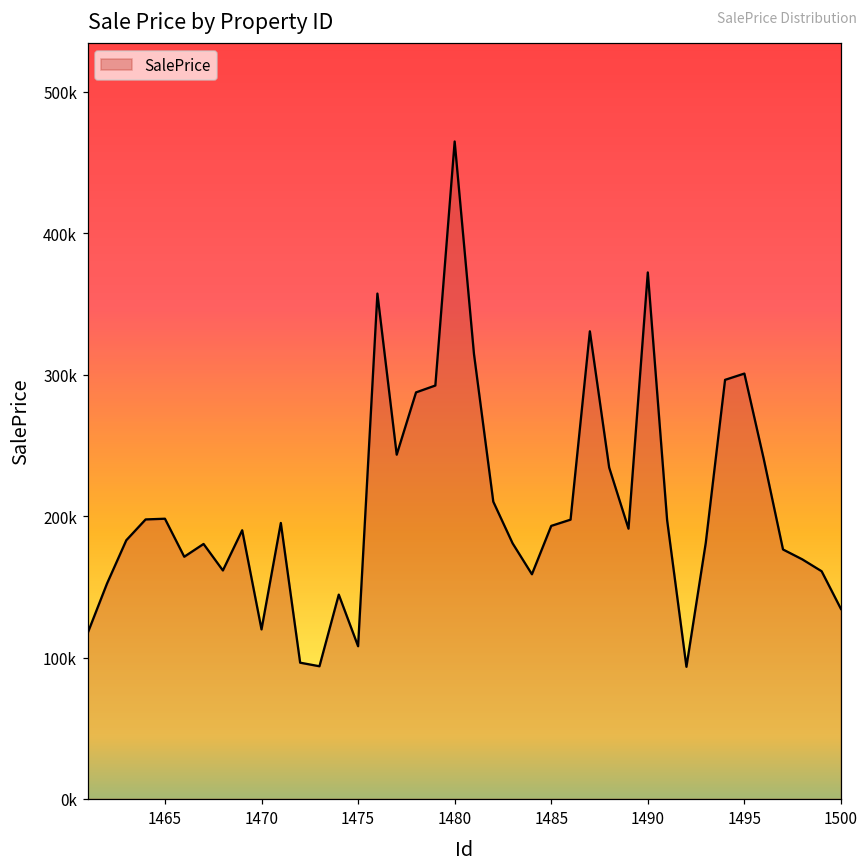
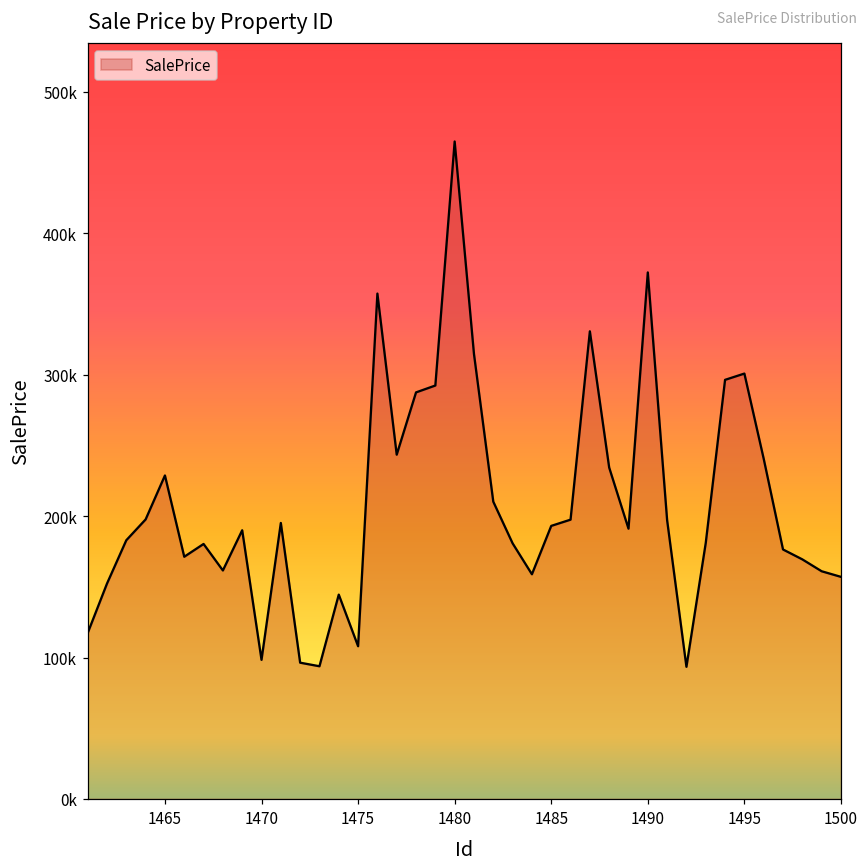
1465: 198000 -> 229000
1470: 120000 -> 98000
1500: 134000 -> 157000
